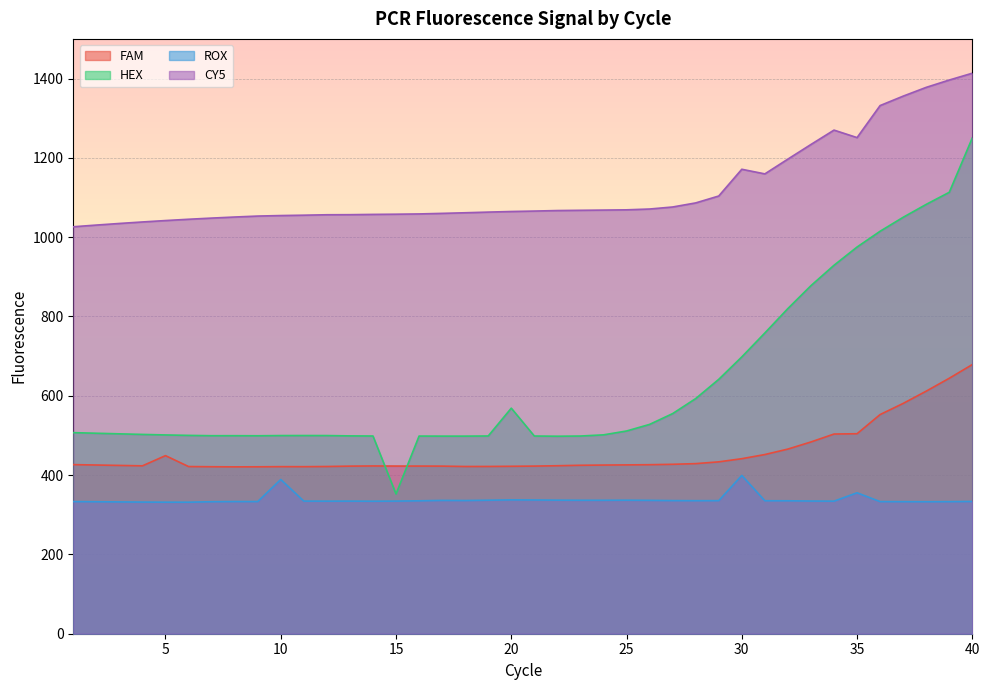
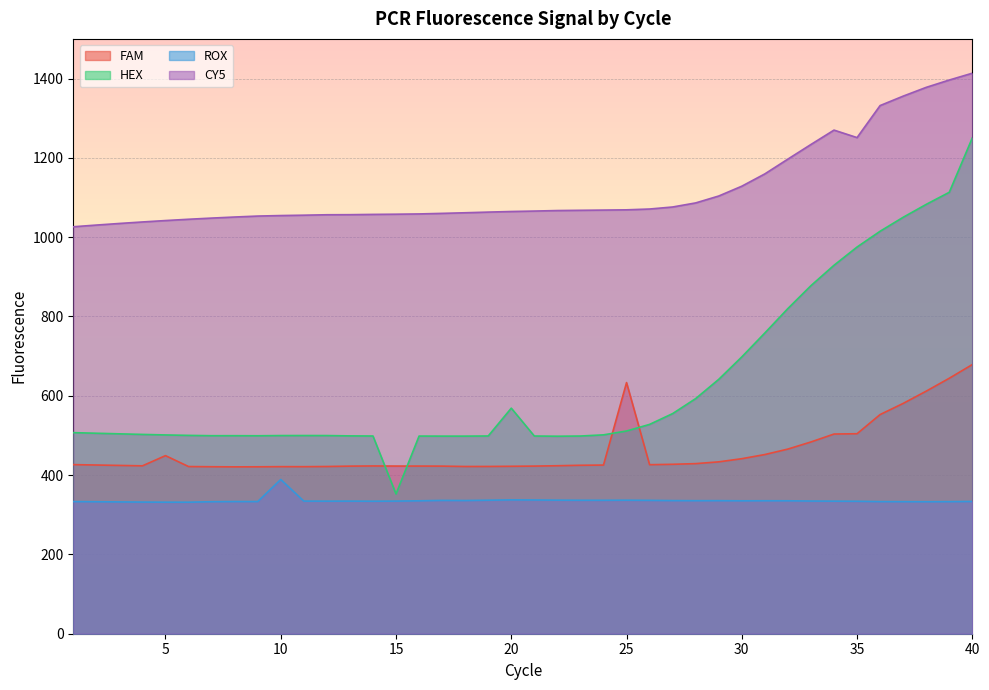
FAM, 25: 430 -> 630
ROX, 30: 400 -> 340
CY5, 30: 1170 -> 1130
ROX, 35: 360 -> 330
